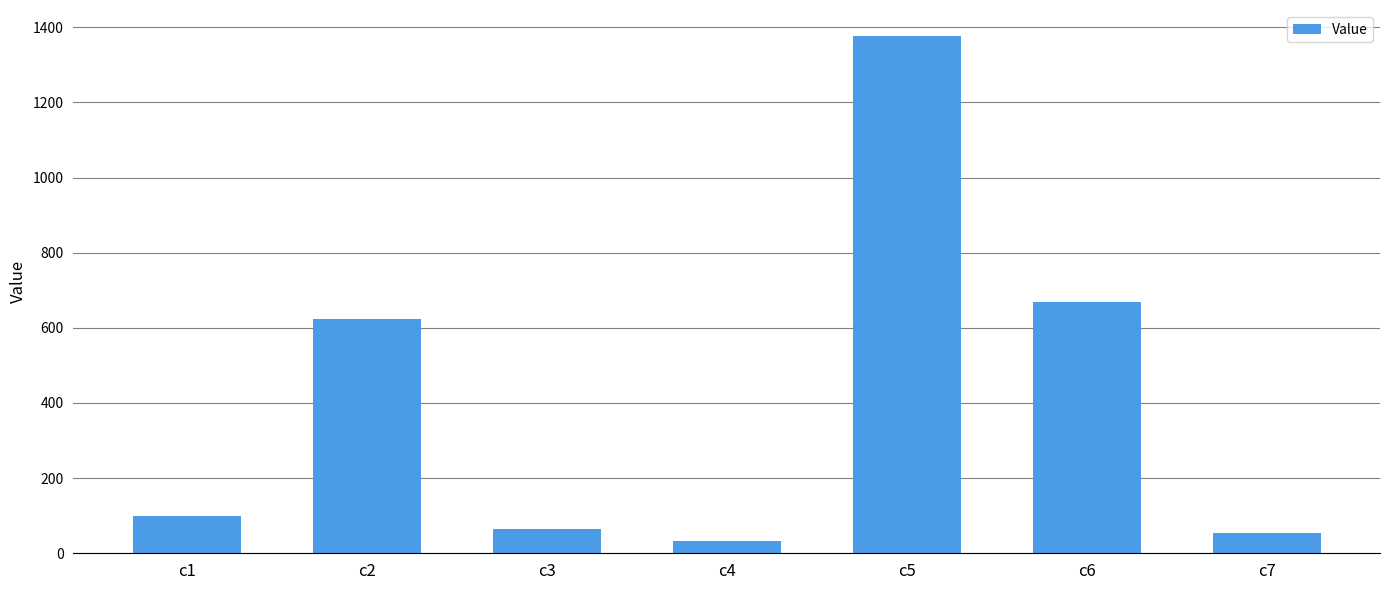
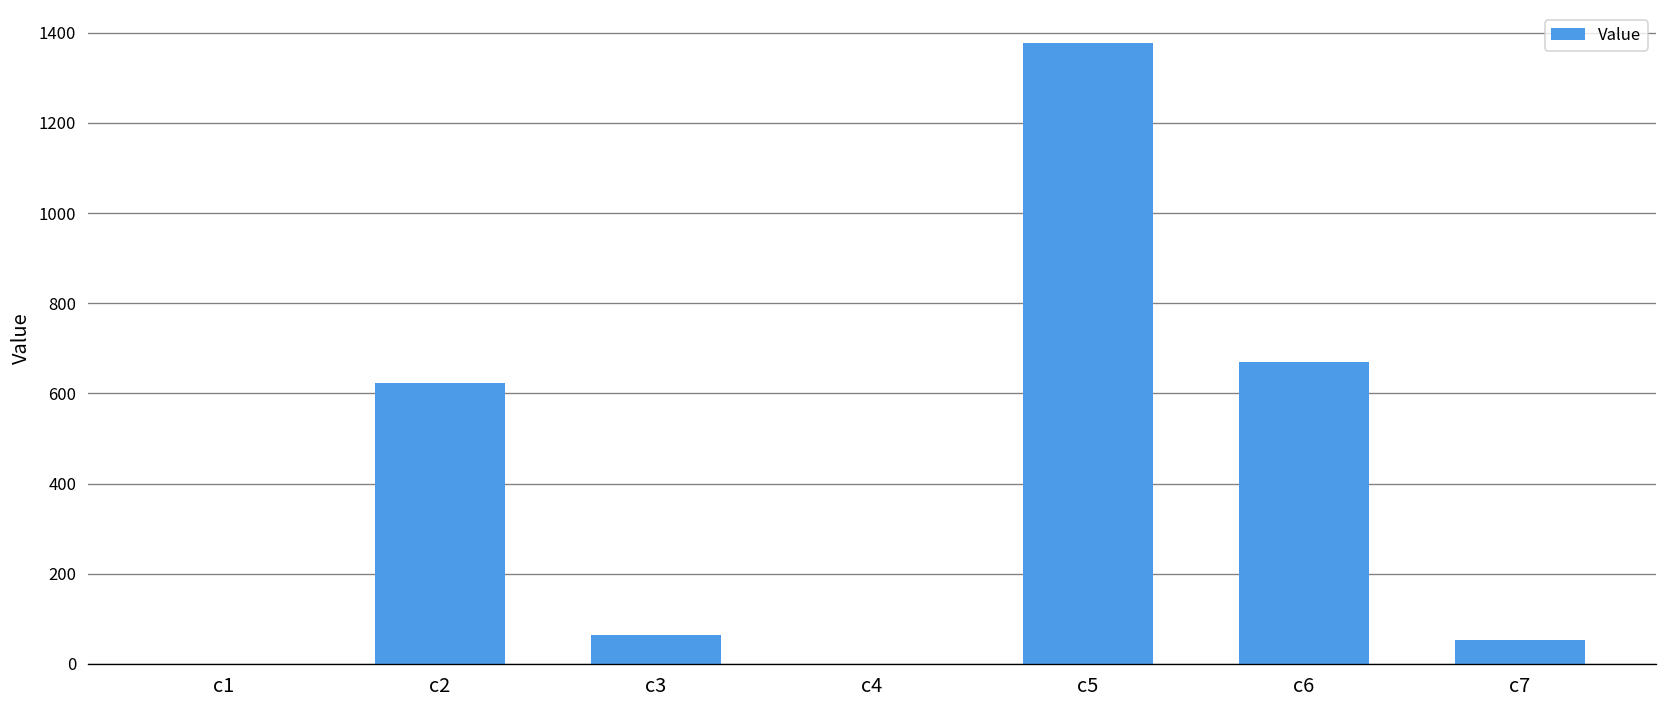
c1: 100 -> 0
c4: 30 -> 0
